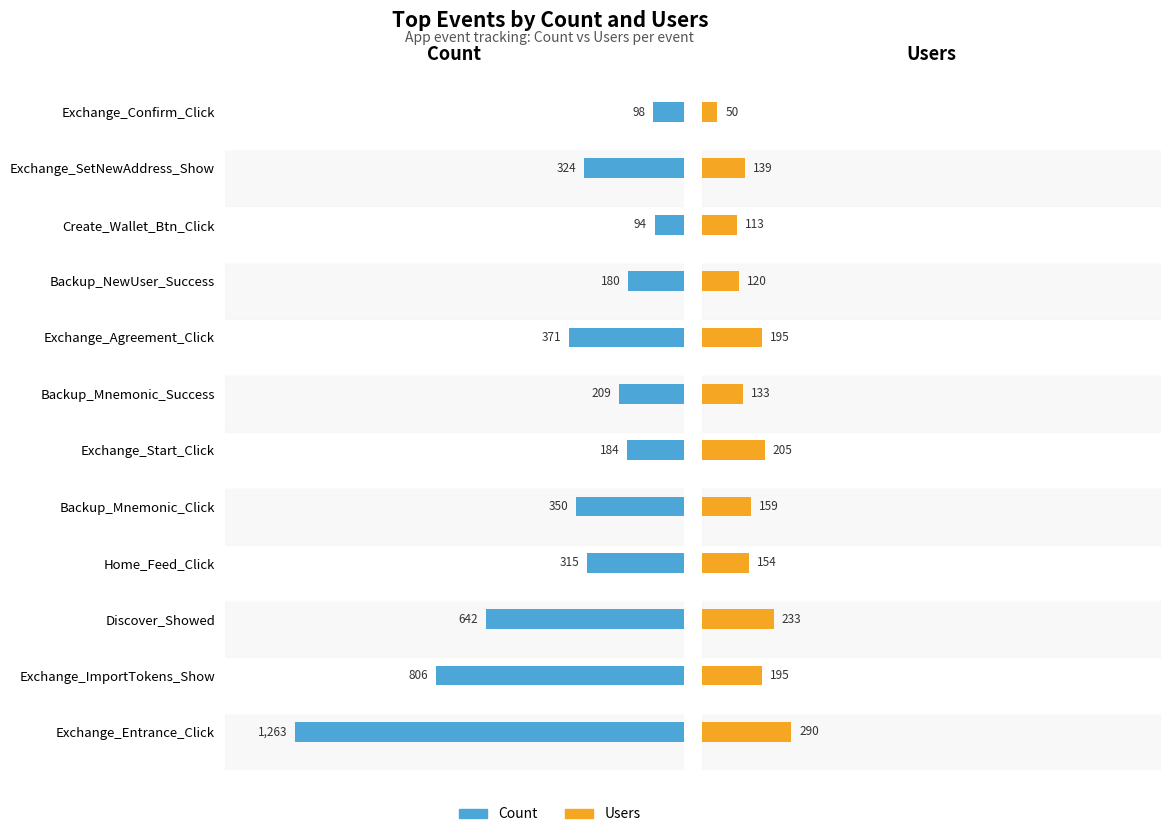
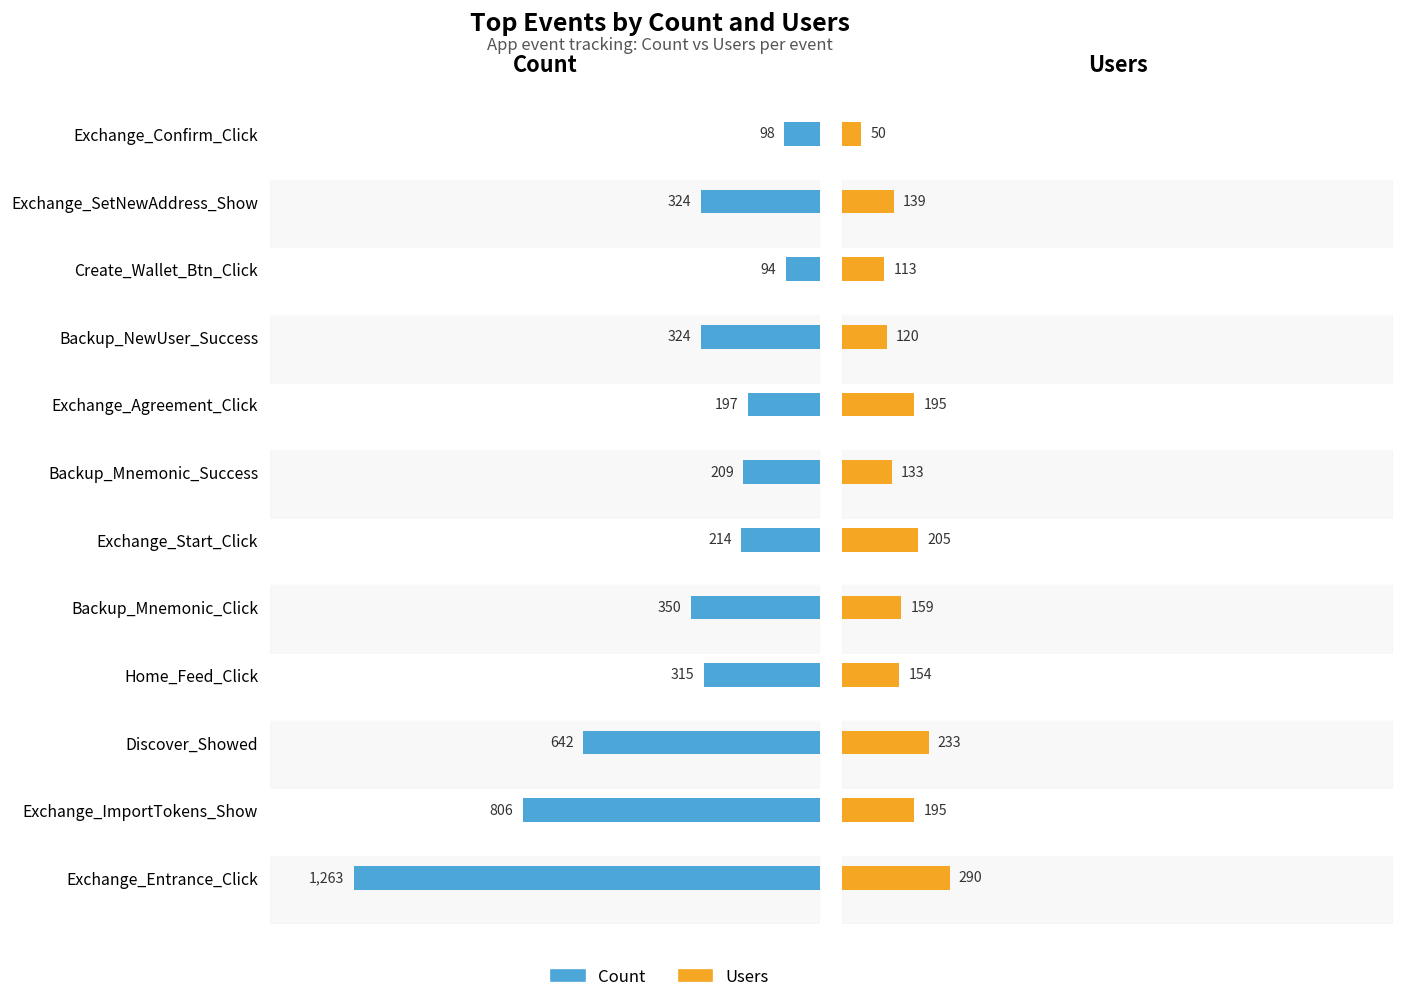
Count, Backup_NewUser_Success: 180 -> 324
Count, Exchange_Agreement_Click: 371 -> 197
Count, Exchange_Start_Click: 184 -> 214
